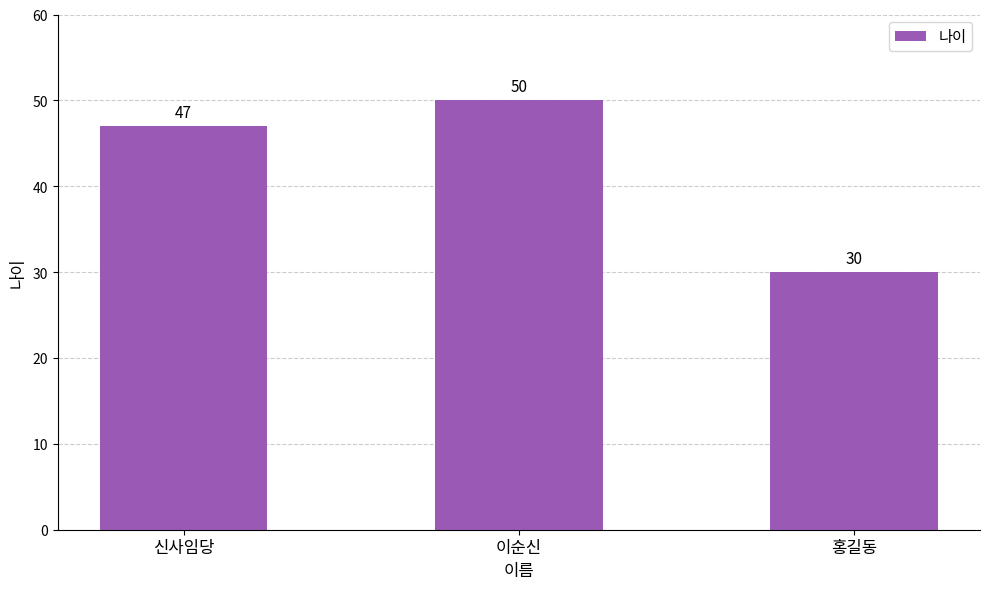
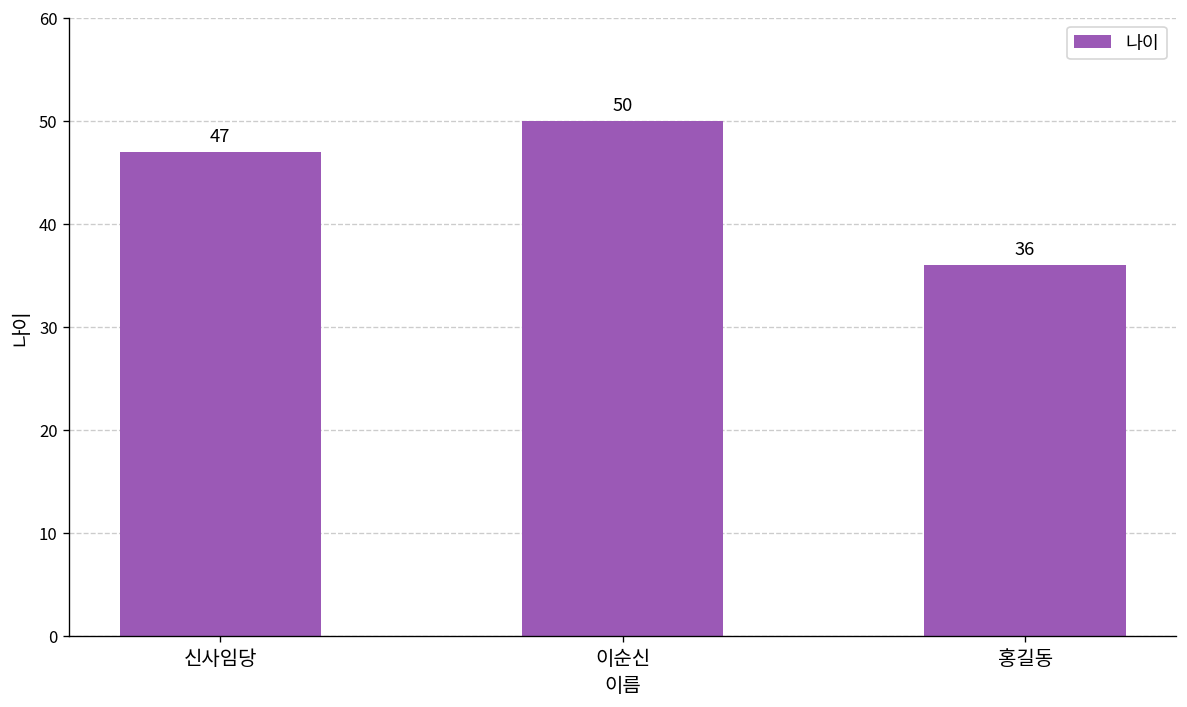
홍길동: 30 -> 36
